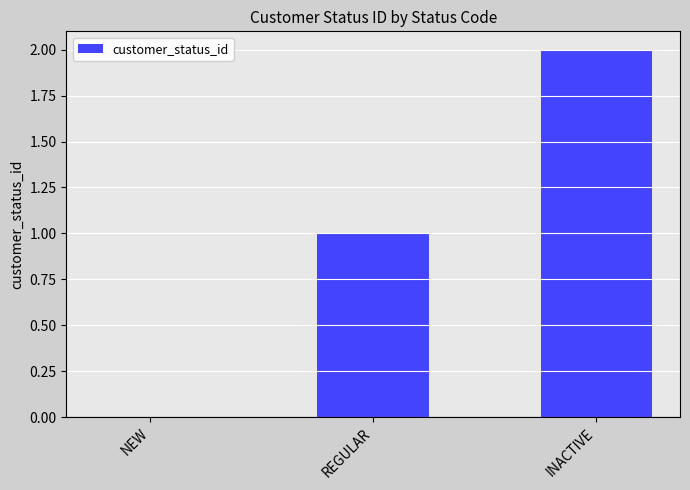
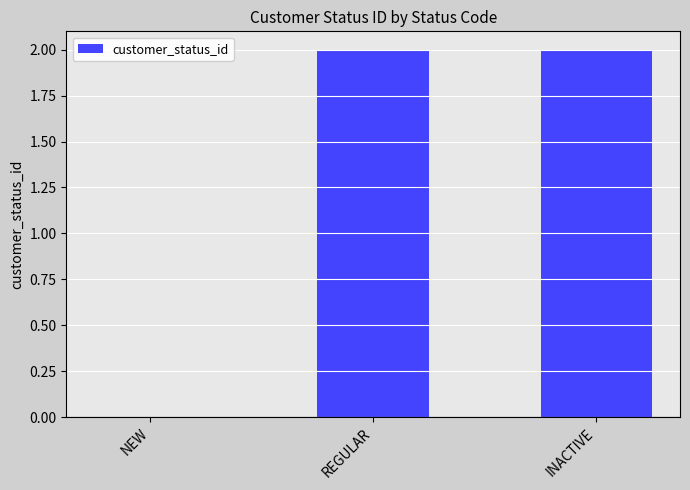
REGULAR: 1 -> 2
